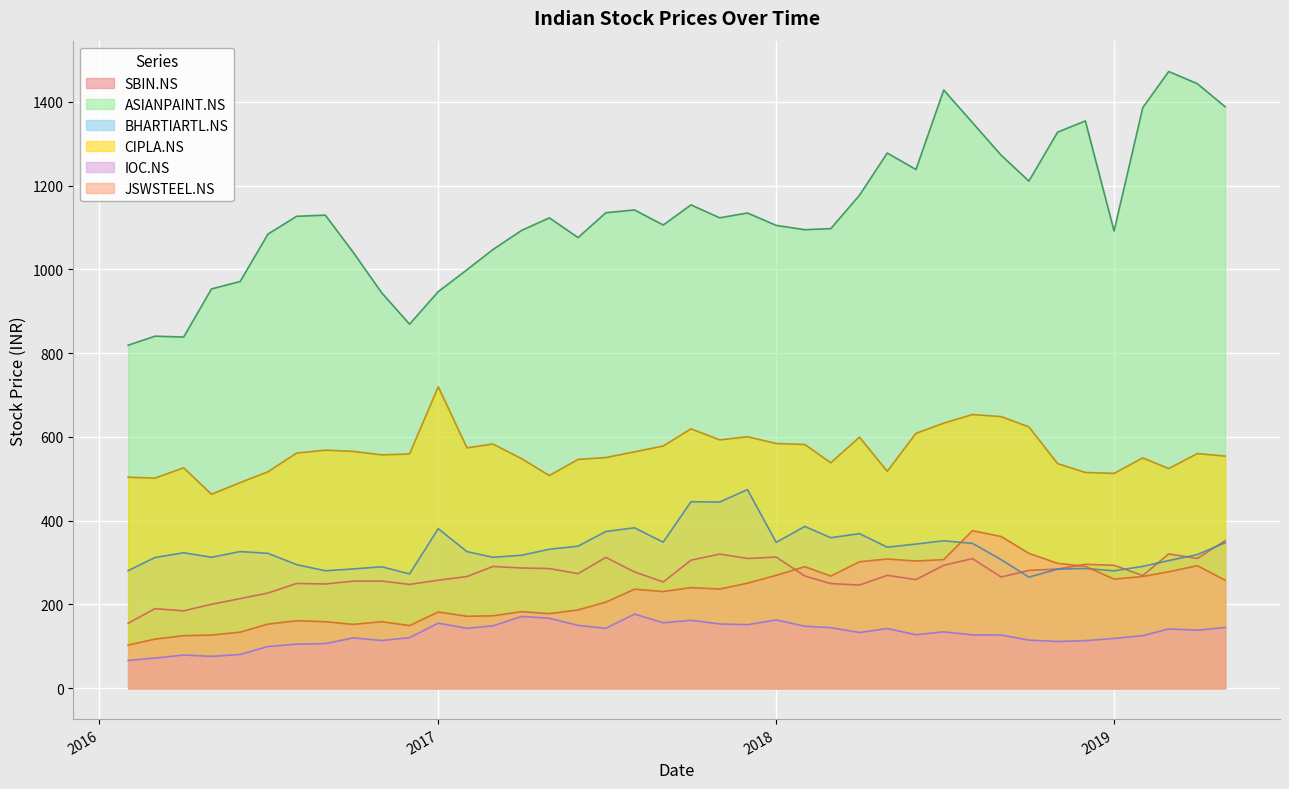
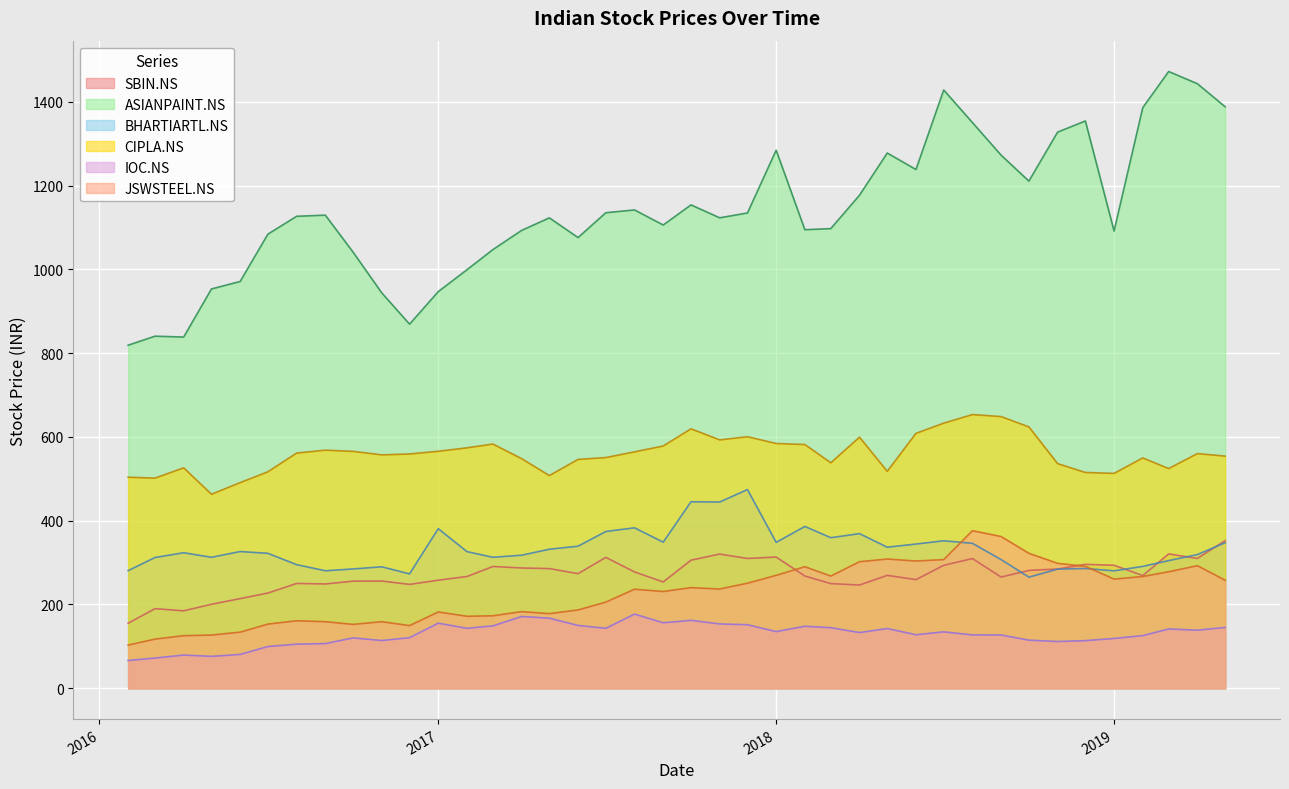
CIPLA.NS, 2017: 720 -> 570
ASIANPAINT.NS, 2018: 1110 -> 1280
IOC.NS, 2018: 160 -> 140
